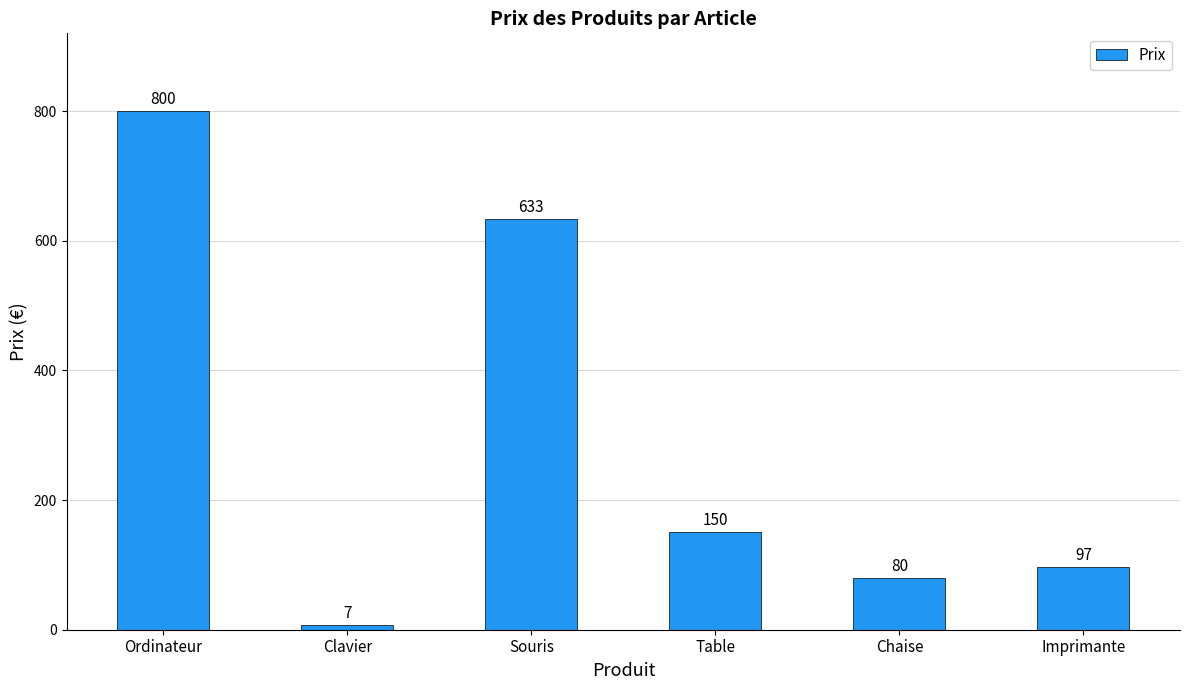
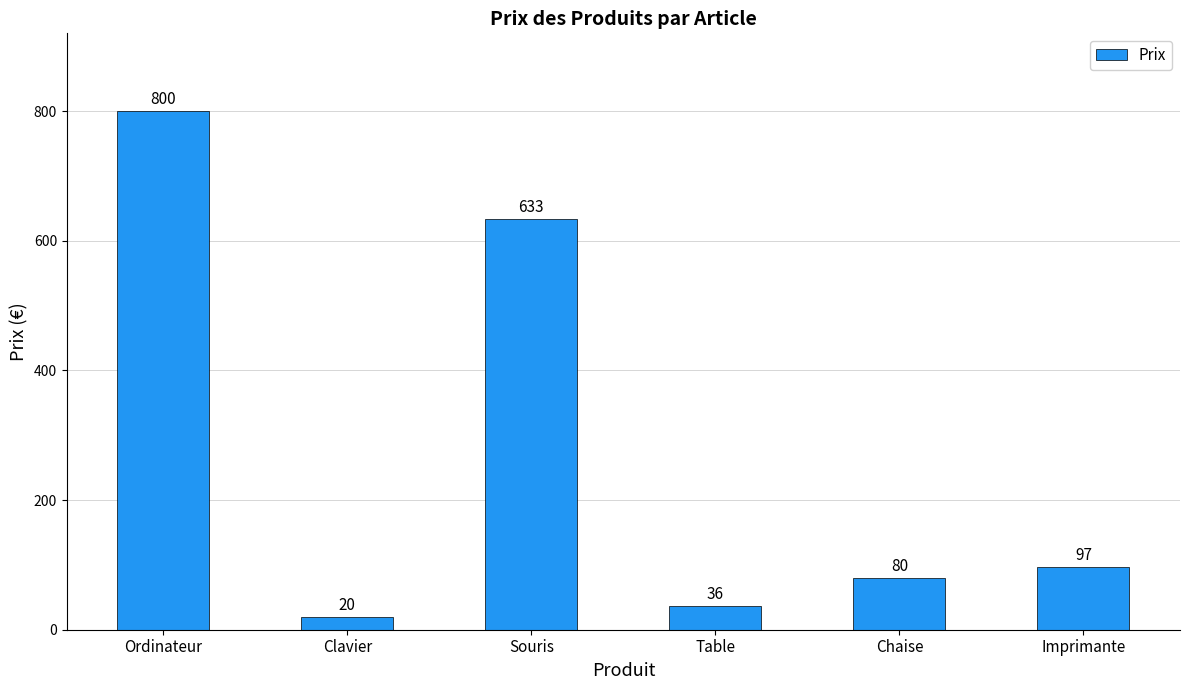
Clavier: 7 -> 20
Table: 150 -> 36
